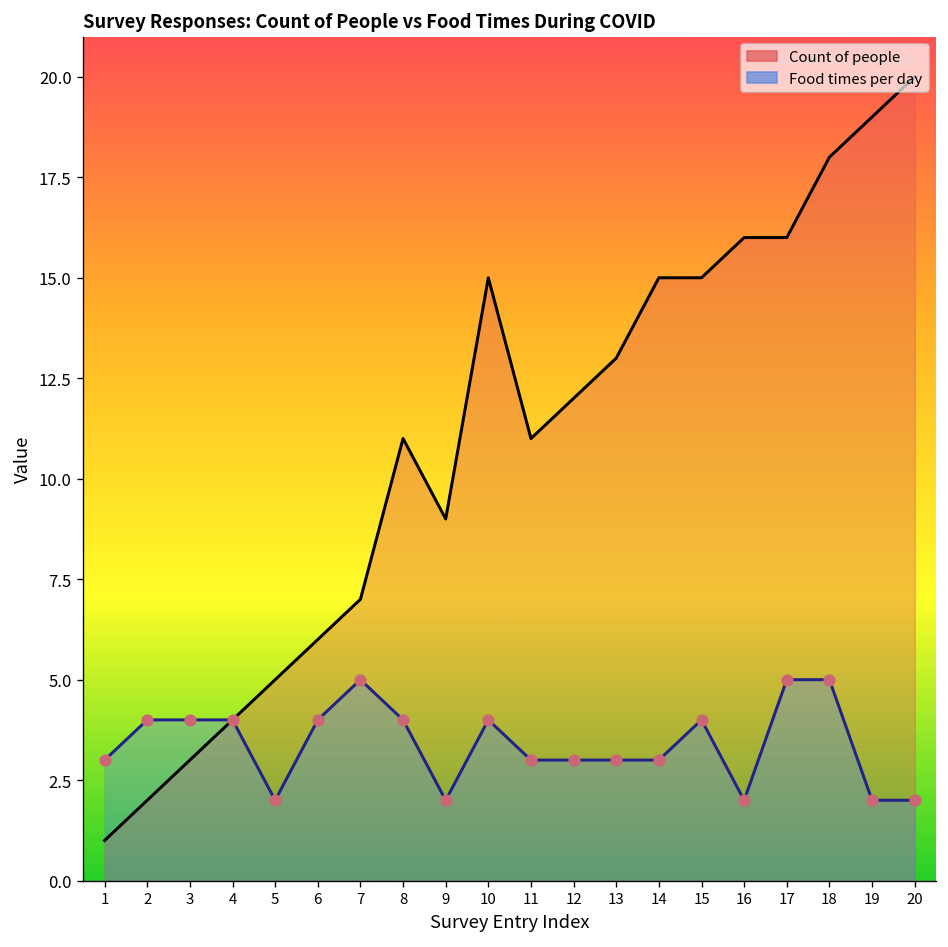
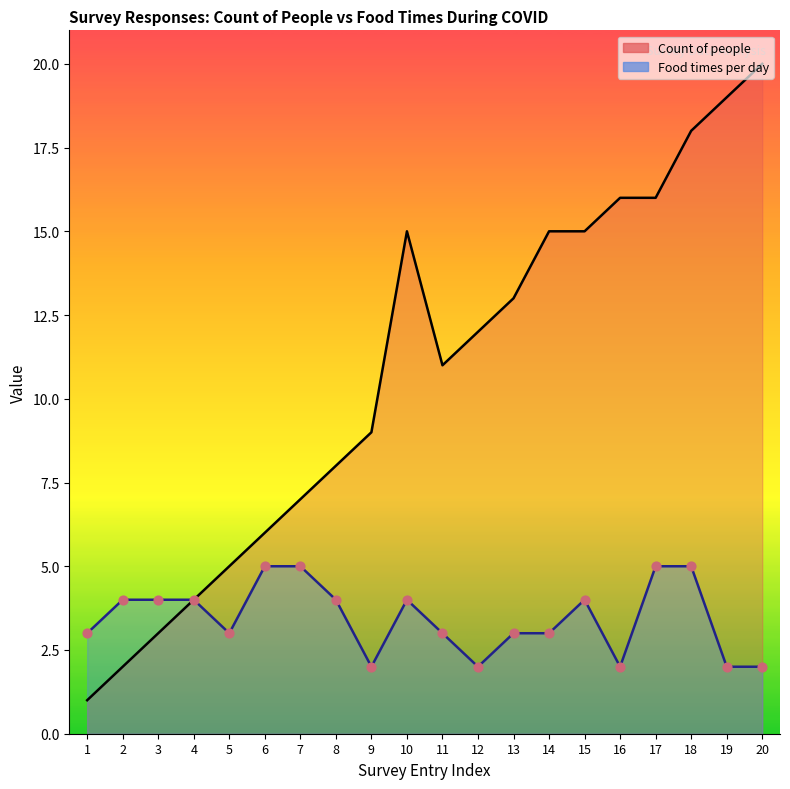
Food times per day, 5: 2 -> 3
Food times per day, 6: 4 -> 5
Count of people, 8: 11 -> 8
Food times per day, 12: 3 -> 2
